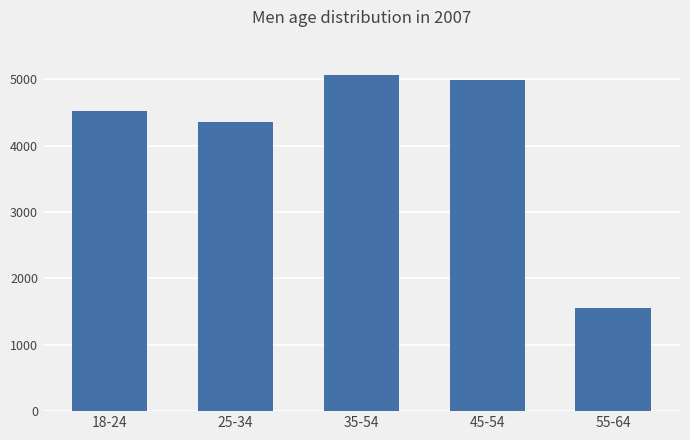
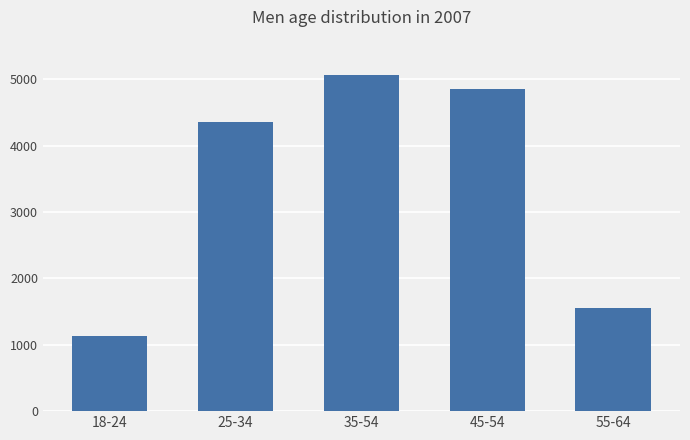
18-24: 4500 -> 1100
45-54: 5000 -> 4900
